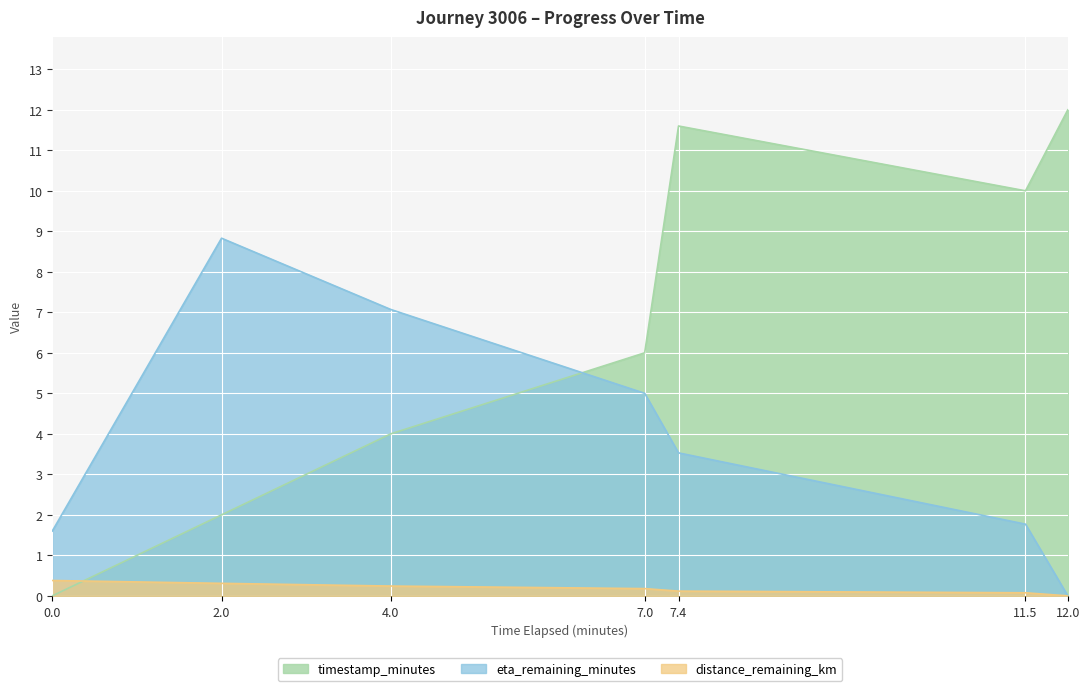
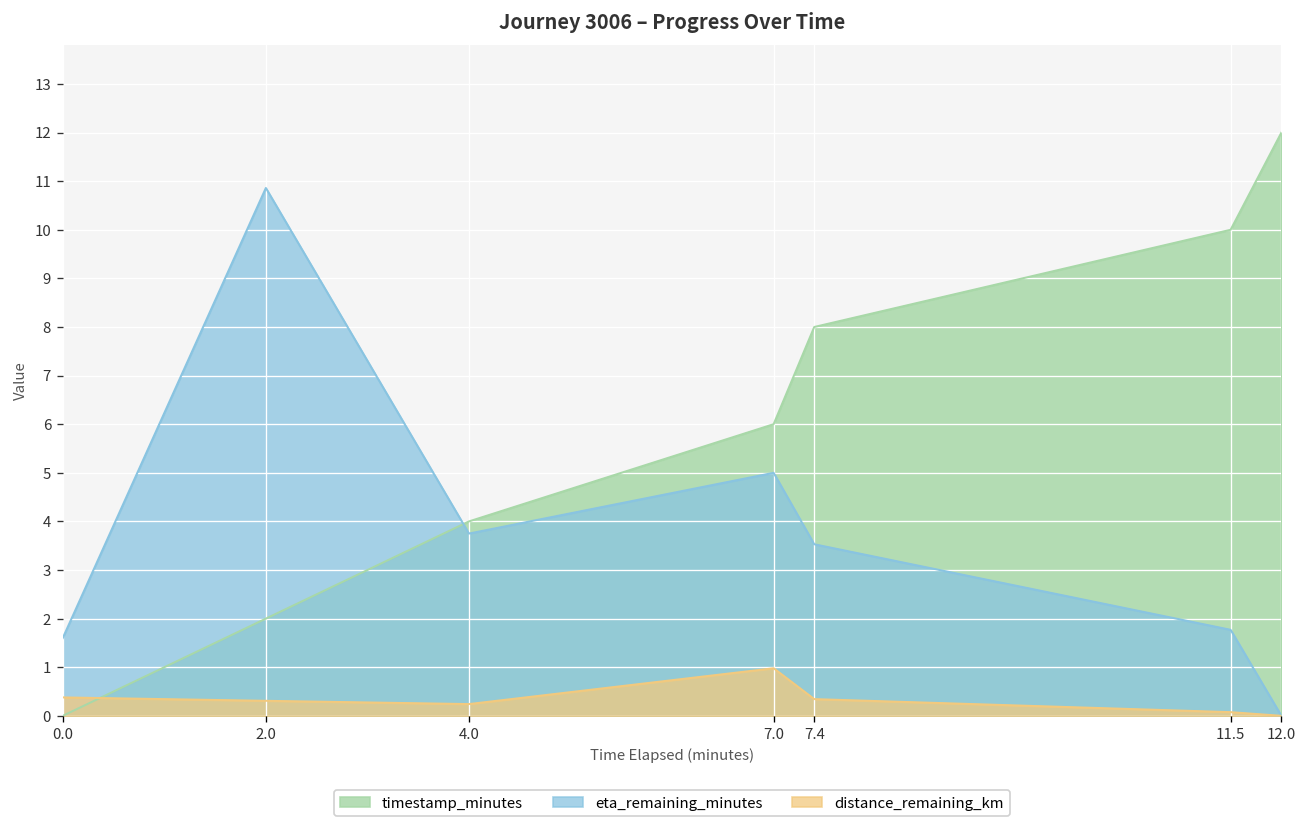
eta_remaining_minutes, 2.0: 8.8 -> 10.9
eta_remaining_minutes, 4.0: 7.1 -> 3.8
distance_remaining_km, 7.0: 0.2 -> 1.0
timestamp_minutes, 7.4: 11.6 -> 8.0
distance_remaining_km, 7.4: 0.1 -> 0.3
